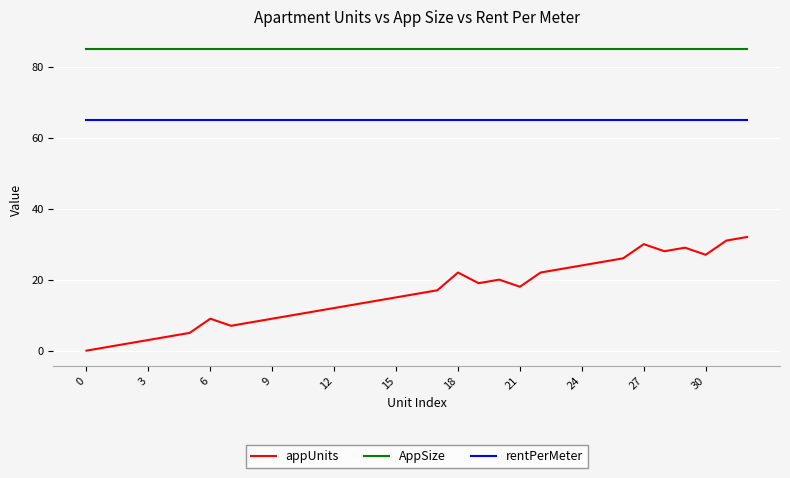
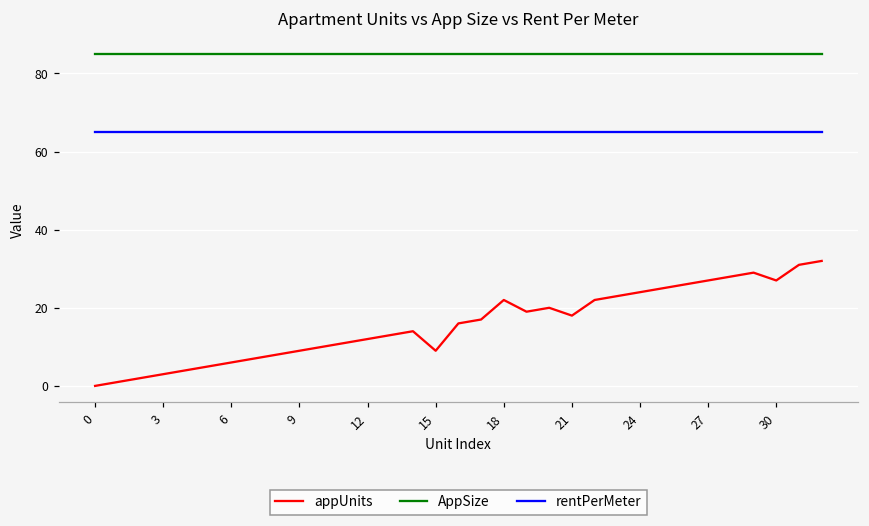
appUnits, 6: 9 -> 6
appUnits, 15: 15 -> 9
appUnits, 27: 30 -> 27
